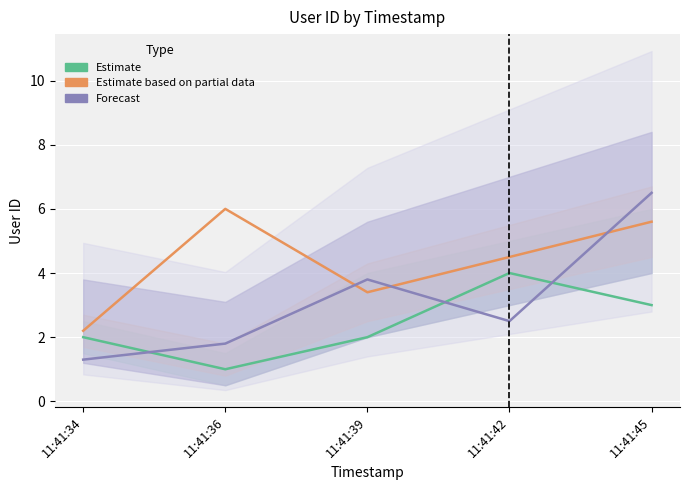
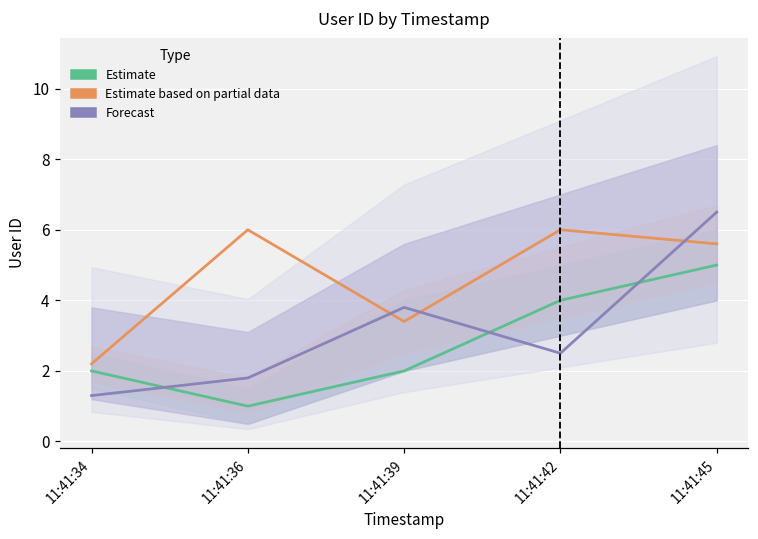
Estimate based on partial data, 11:41:42: 4.5 -> 6.0
Estimate, 11:41:45: 3 -> 5
